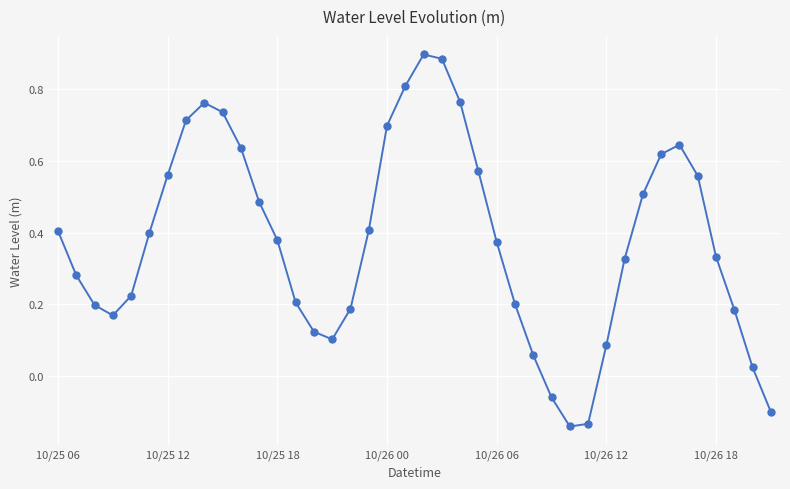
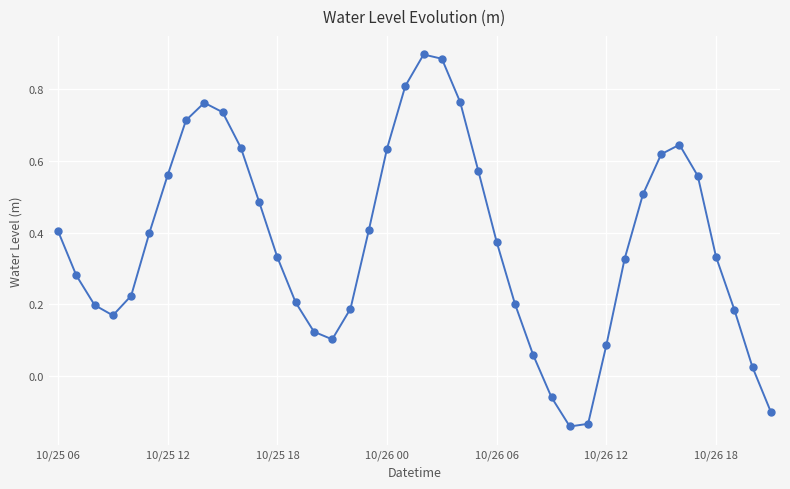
10/25 18: 0.38 -> 0.33
10/26 00: 0.70 -> 0.63
